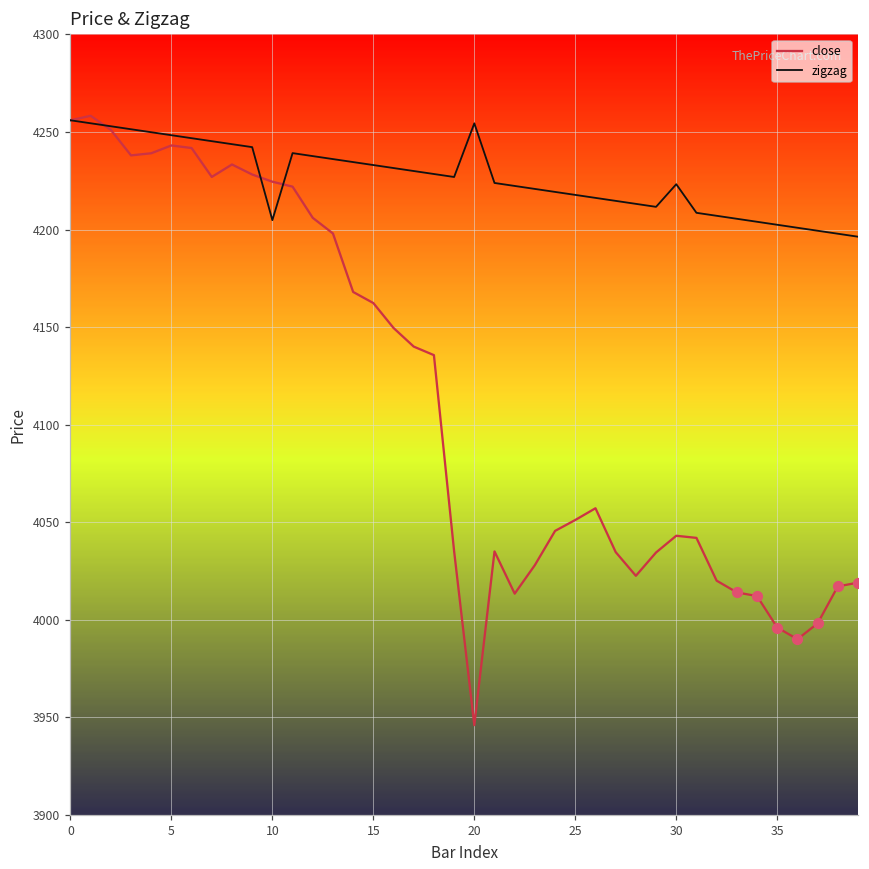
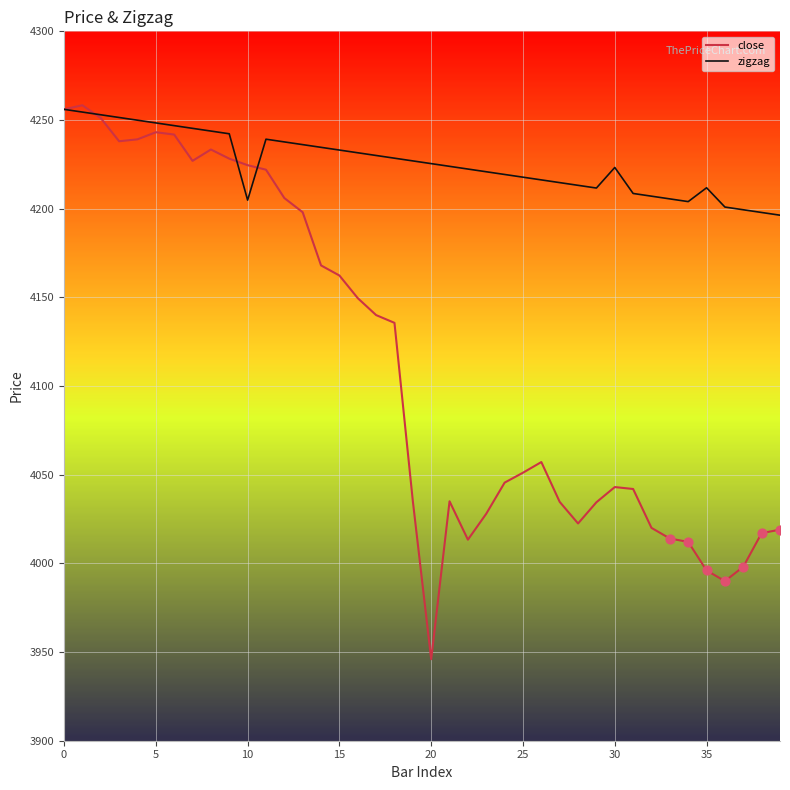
zigzag, 20: 4254 -> 4225
zigzag, 35: 4202 -> 4212
